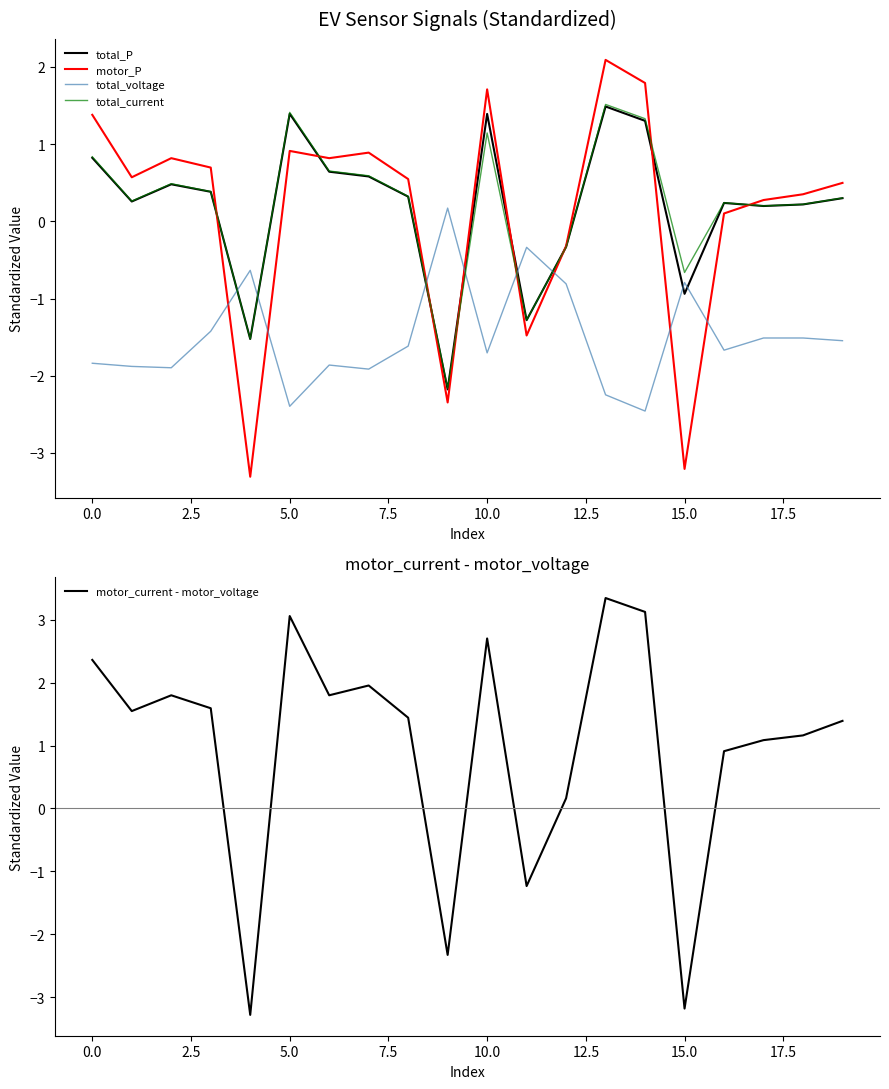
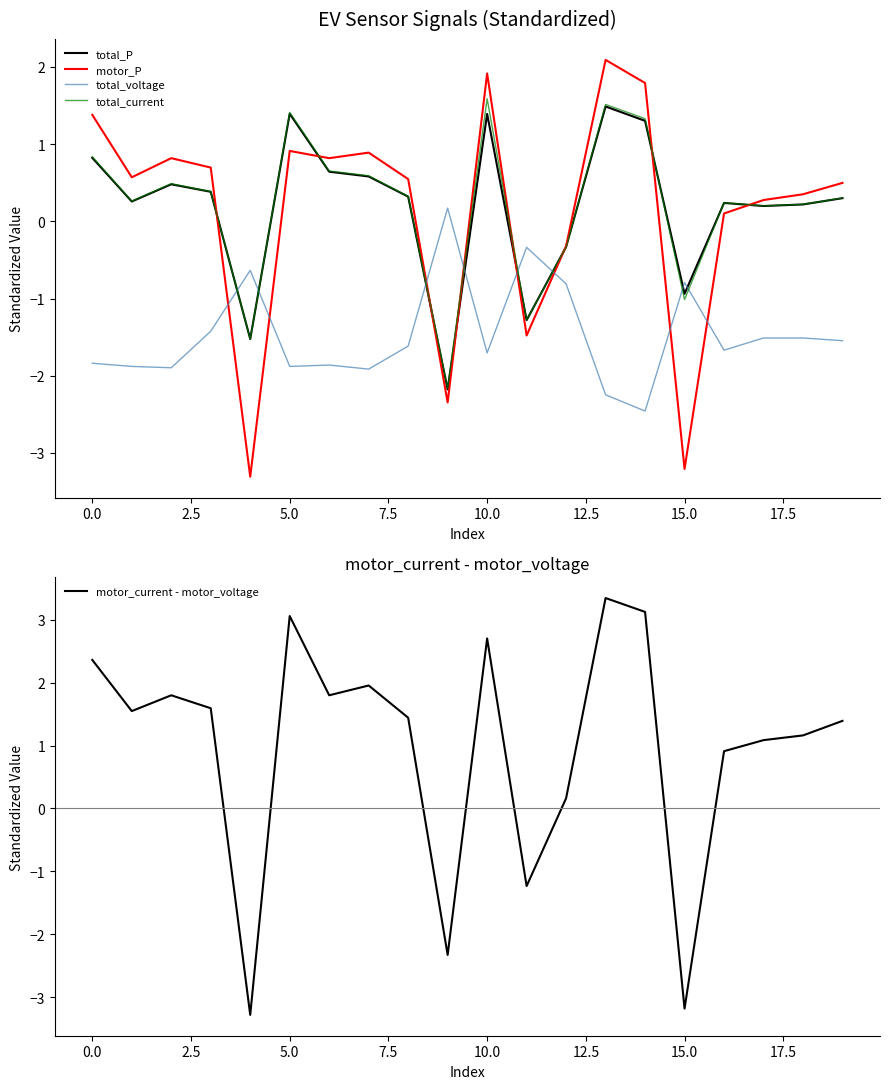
EV Sensor Signals (Standardized), total_voltage, 5.0: -2.4 -> -1.9
EV Sensor Signals (Standardized), motor_P, 10.0: 1.7 -> 1.9
EV Sensor Signals (Standardized), total_current, 10.0: 1.1 -> 1.6
EV Sensor Signals (Standardized), total_current, 15.0: -0.7 -> -1.0
